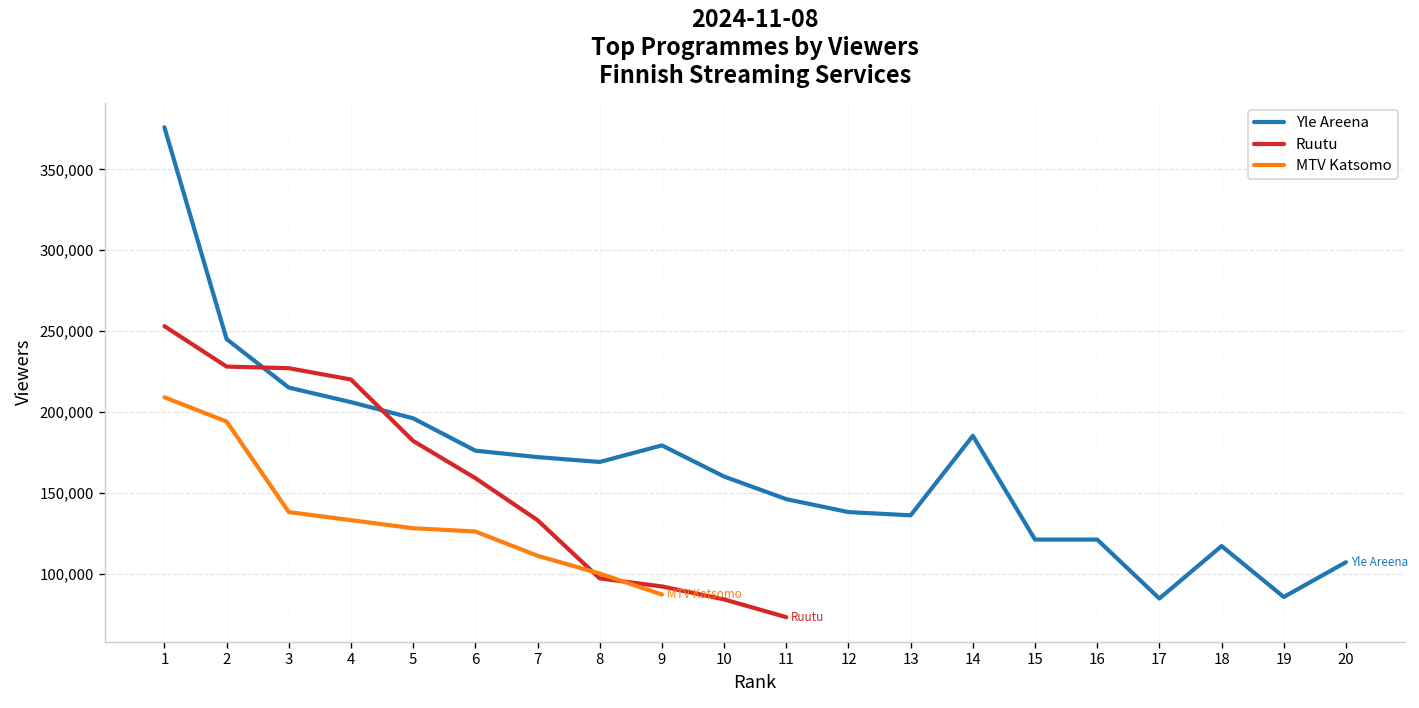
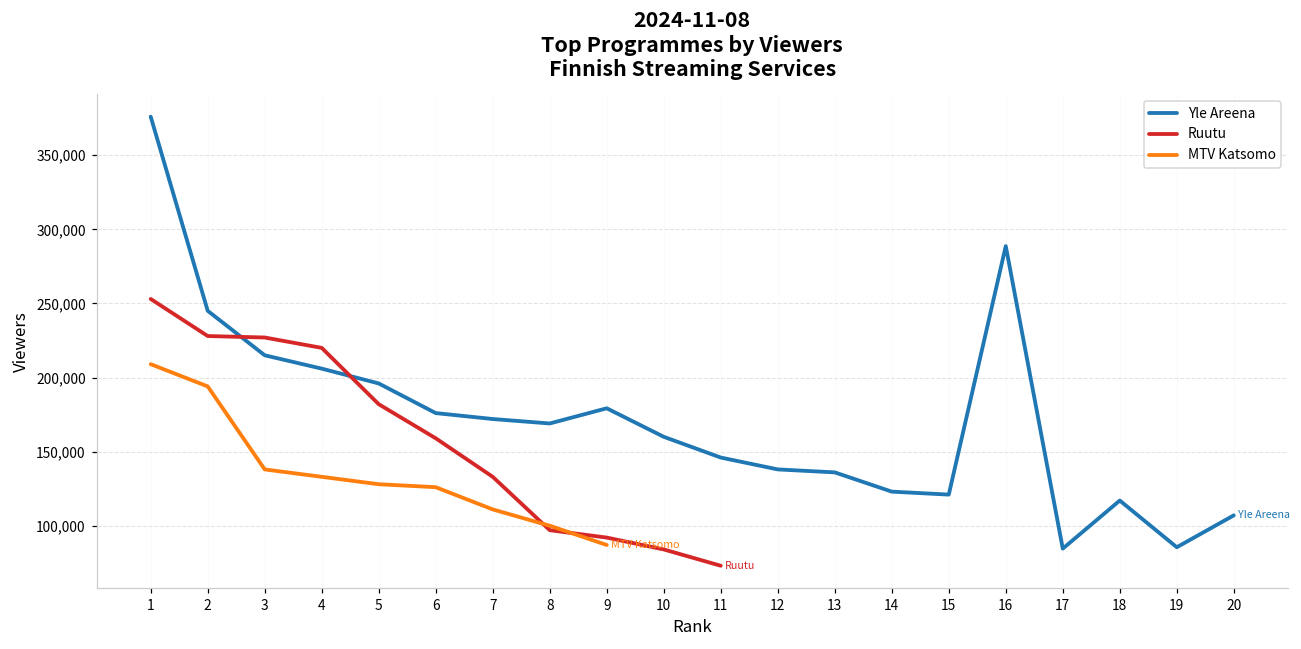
Yle Areena, 14: 185,000 -> 123,000
Yle Areena, 16: 121,000 -> 289,000
